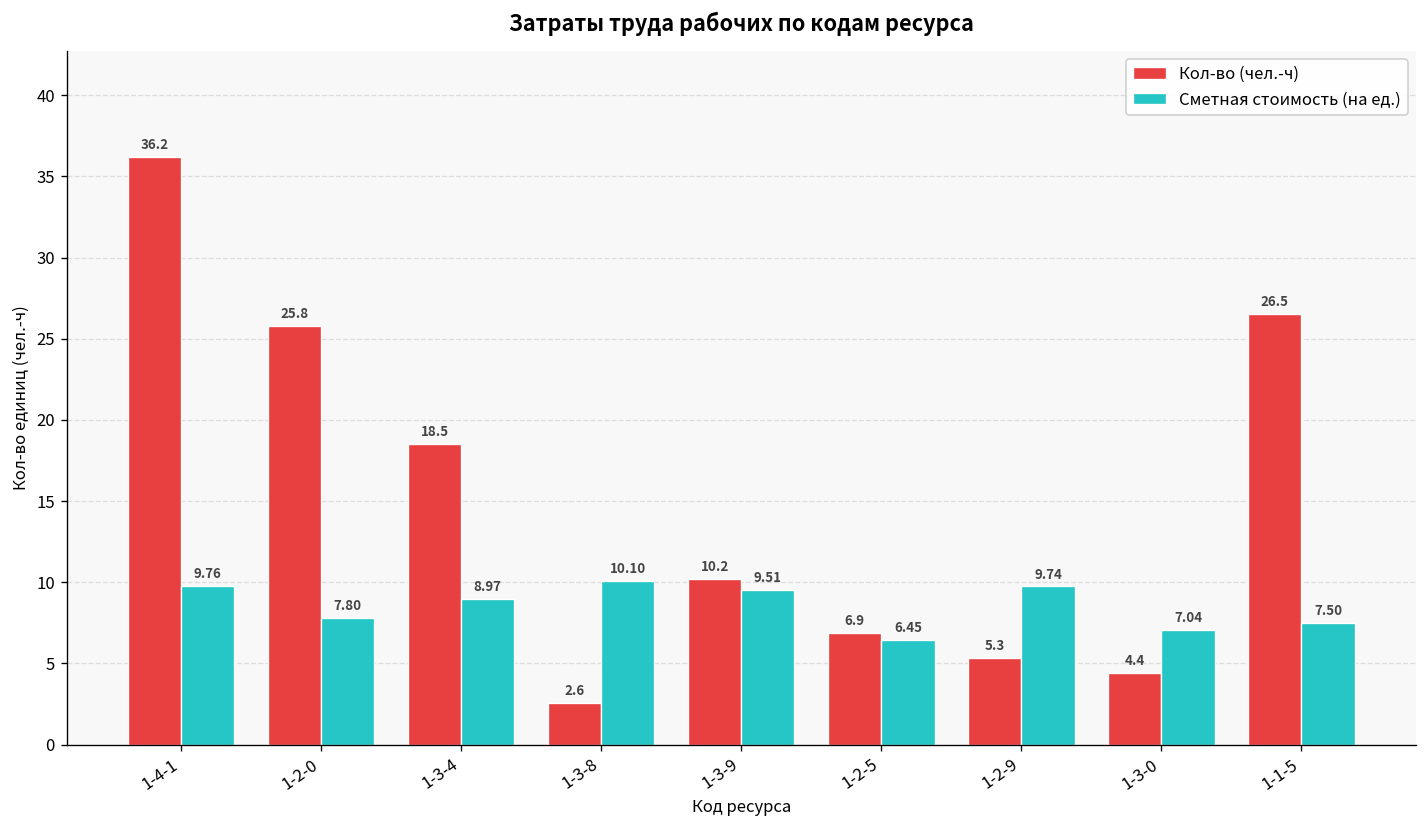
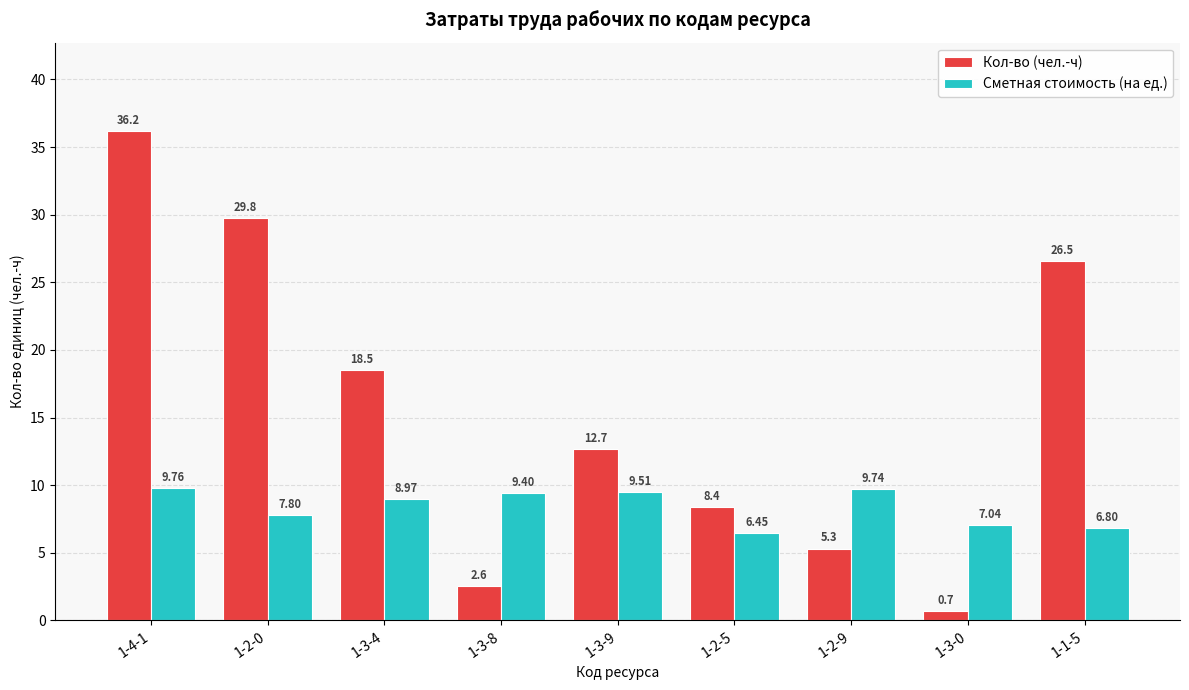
Кол-во (чел.-ч), 1-2-0: 25.8 -> 29.8
Сметная стоимость (на ед.), 1-3-8: 10.10 -> 9.40
Кол-во (чел.-ч), 1-3-9: 10.2 -> 12.7
Кол-во (чел.-ч), 1-2-5: 6.9 -> 8.4
Кол-во (чел.-ч), 1-3-0: 4.4 -> 0.7
Сметная стоимость (на ед.), 1-1-5: 7.50 -> 6.80
